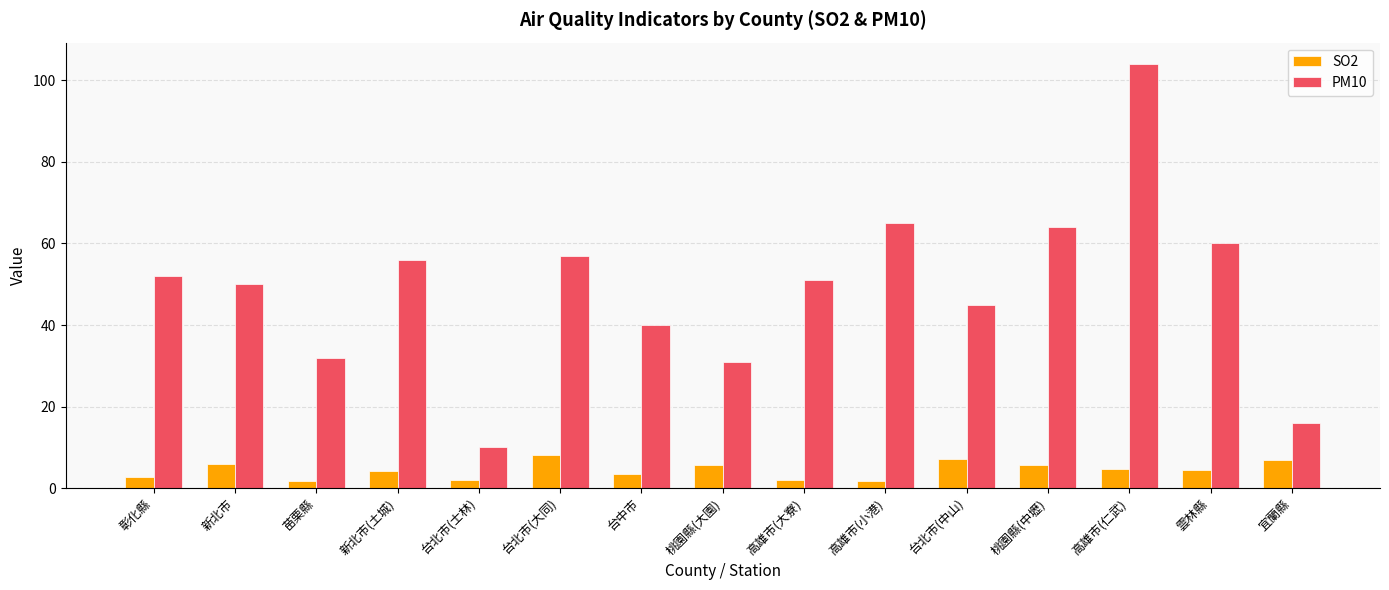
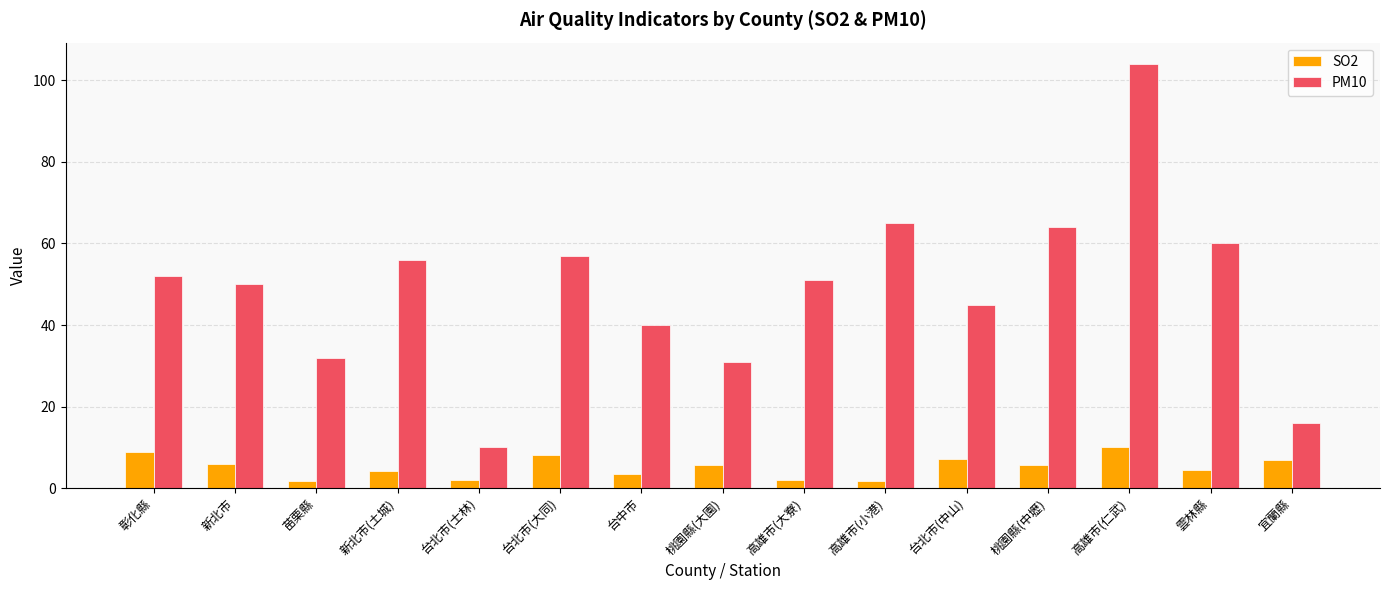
SO2, 彰化縣: 3 -> 9
SO2, 高雄市(仁武): 5 -> 10
